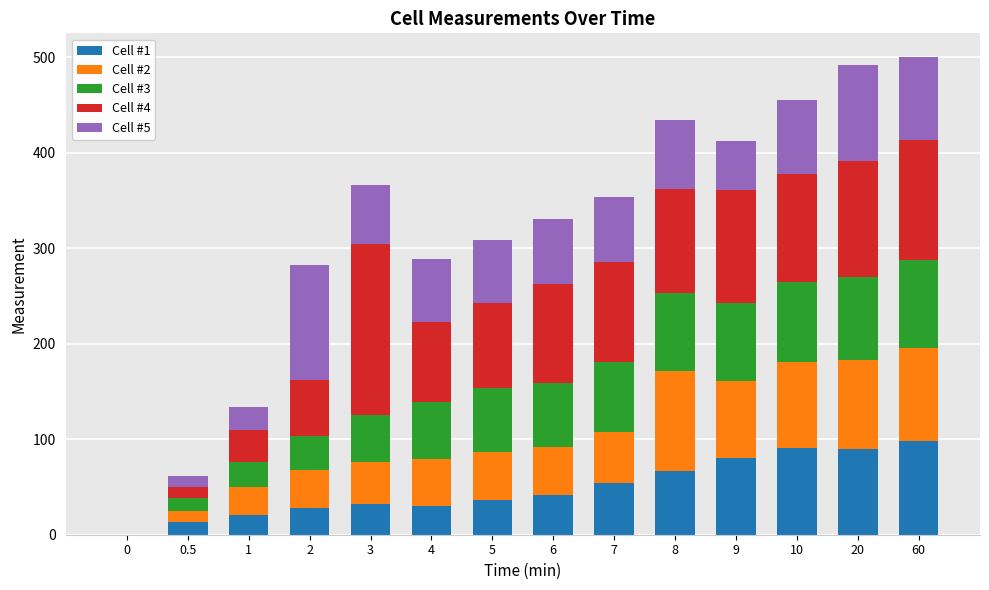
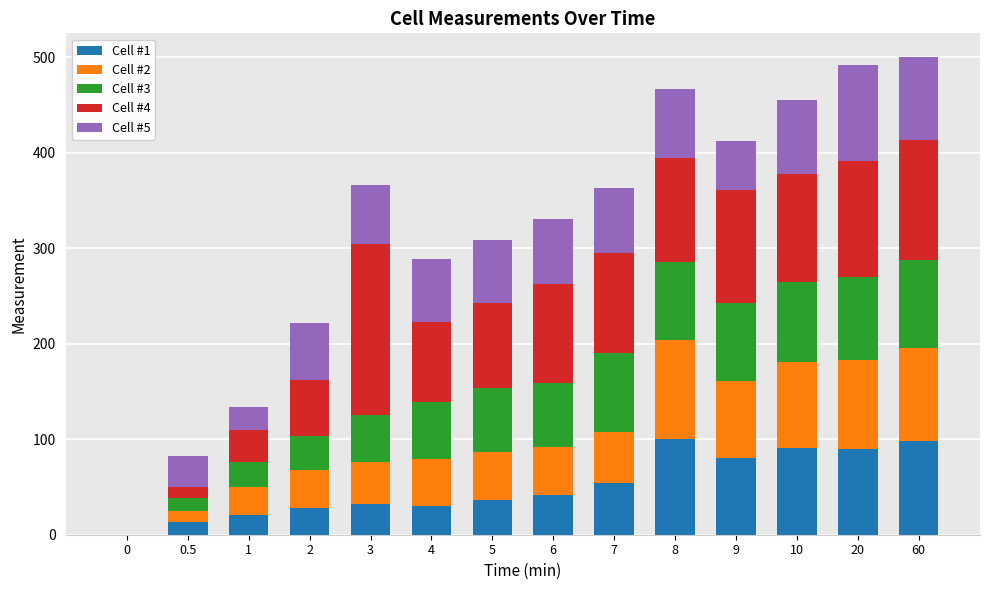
Cell #5, 0.5: 10 -> 30
Cell #5, 2: 120 -> 60
Cell #3, 7: 70 -> 80
Cell #1, 8: 70 -> 100
